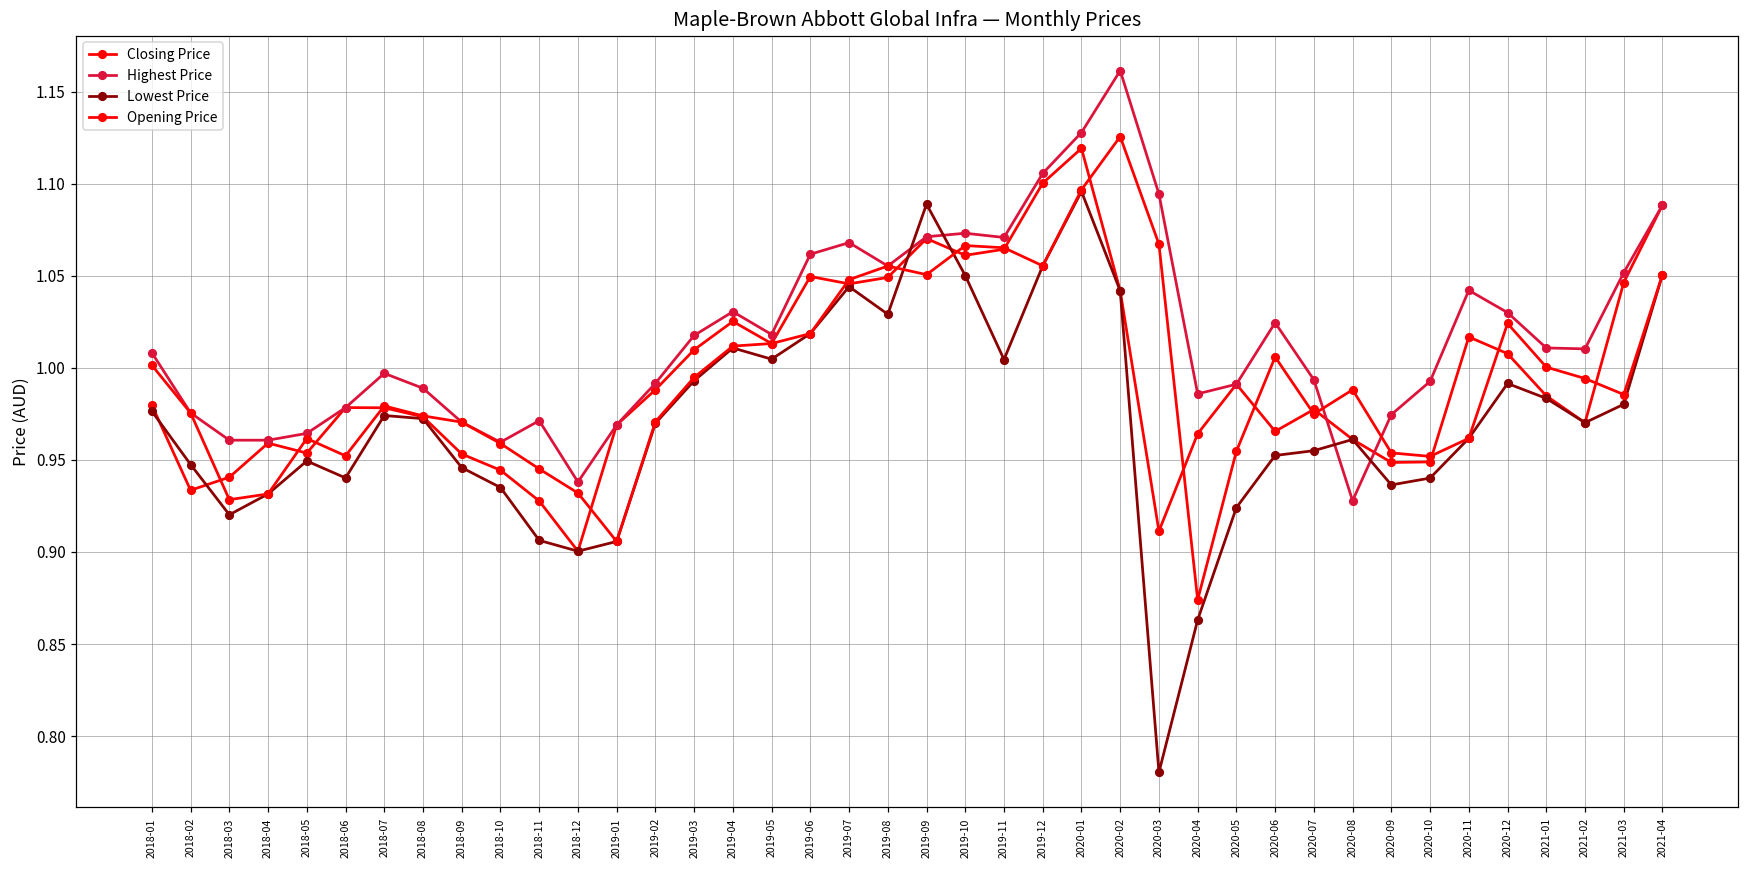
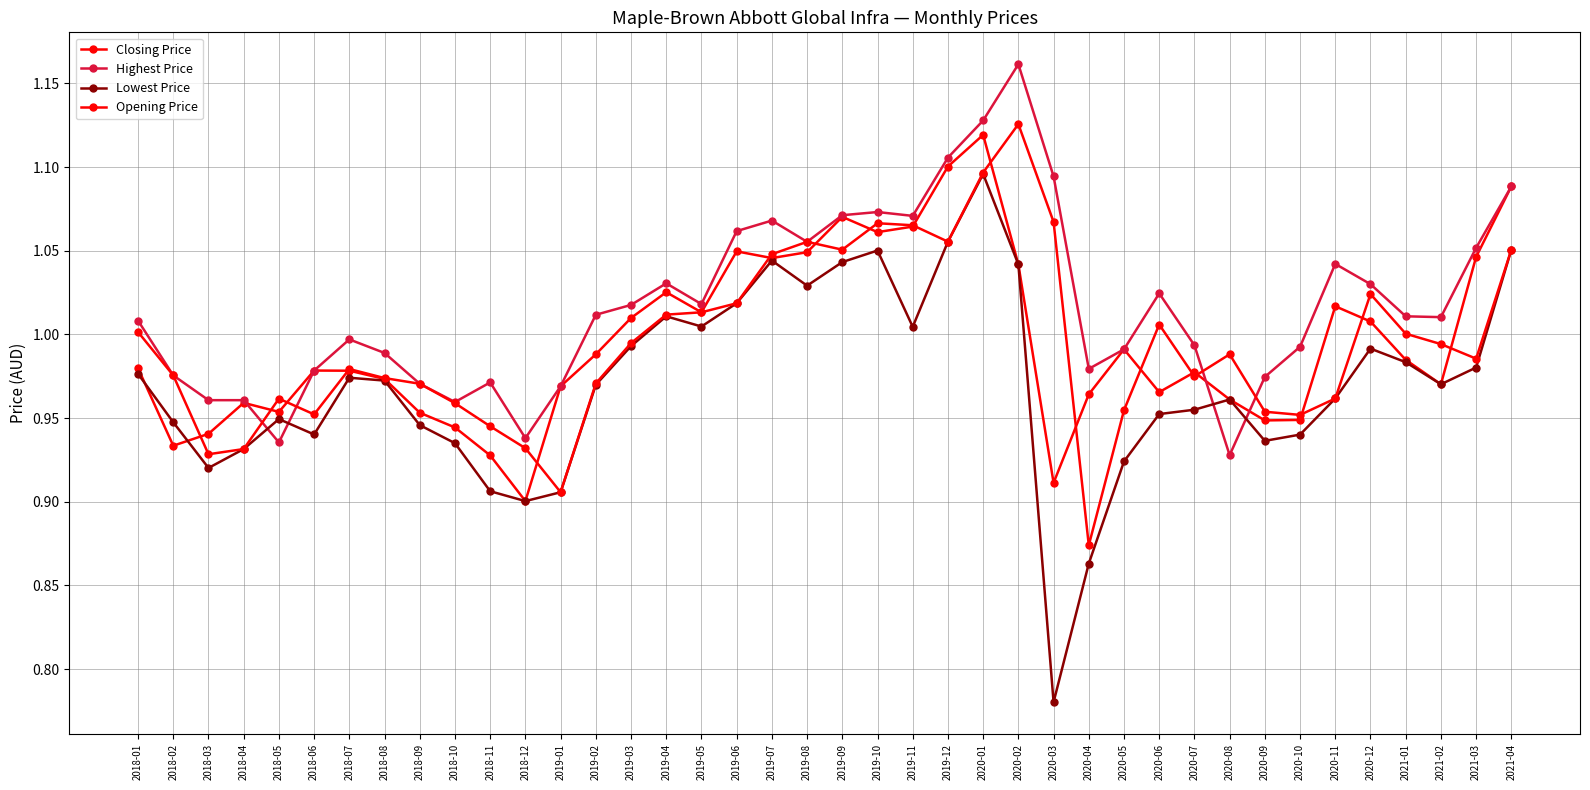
Highest Price, 2018-05: 0.964 -> 0.935
Highest Price, 2019-02: 0.992 -> 1.012
Lowest Price, 2019-09: 1.089 -> 1.043
Highest Price, 2020-04: 0.986 -> 0.979
